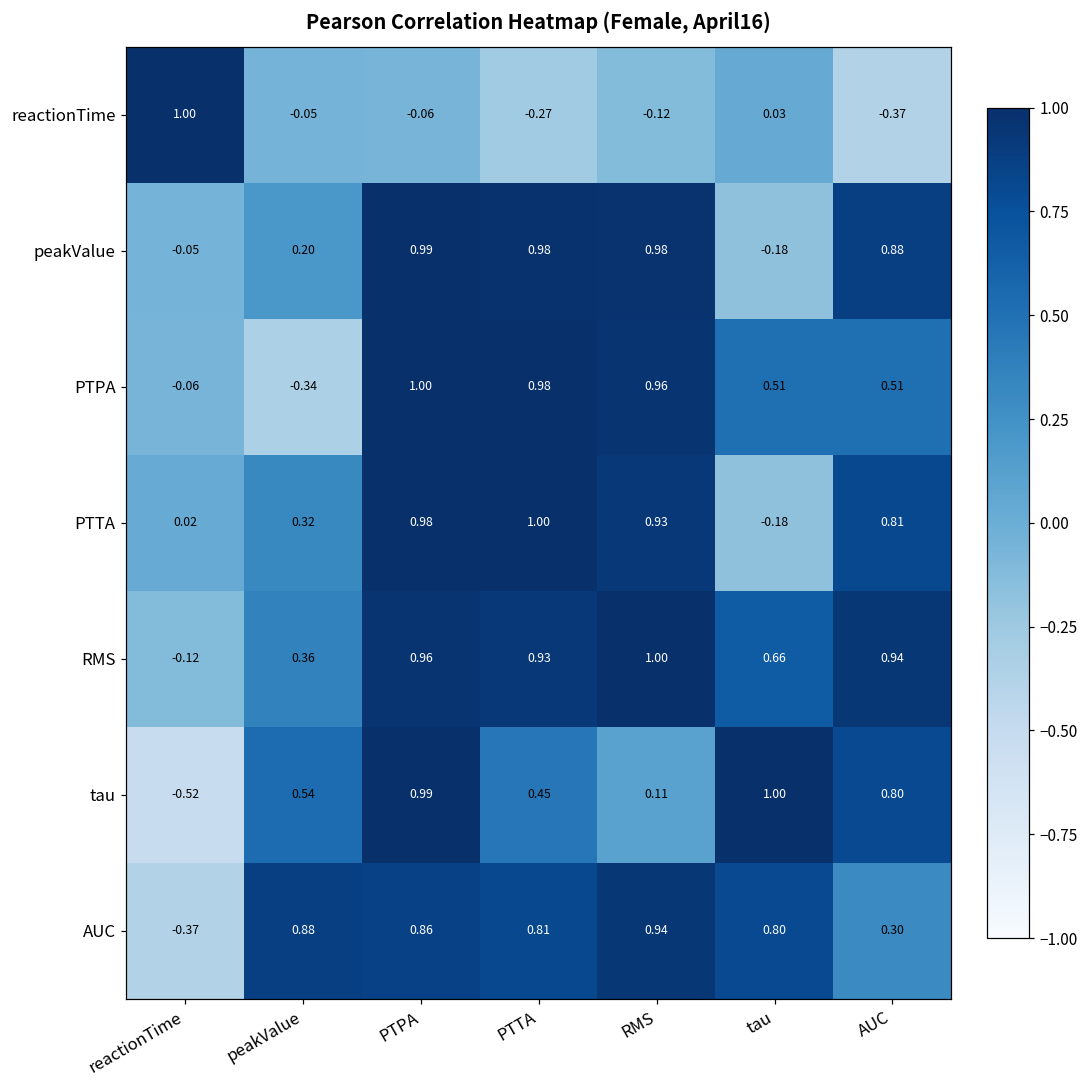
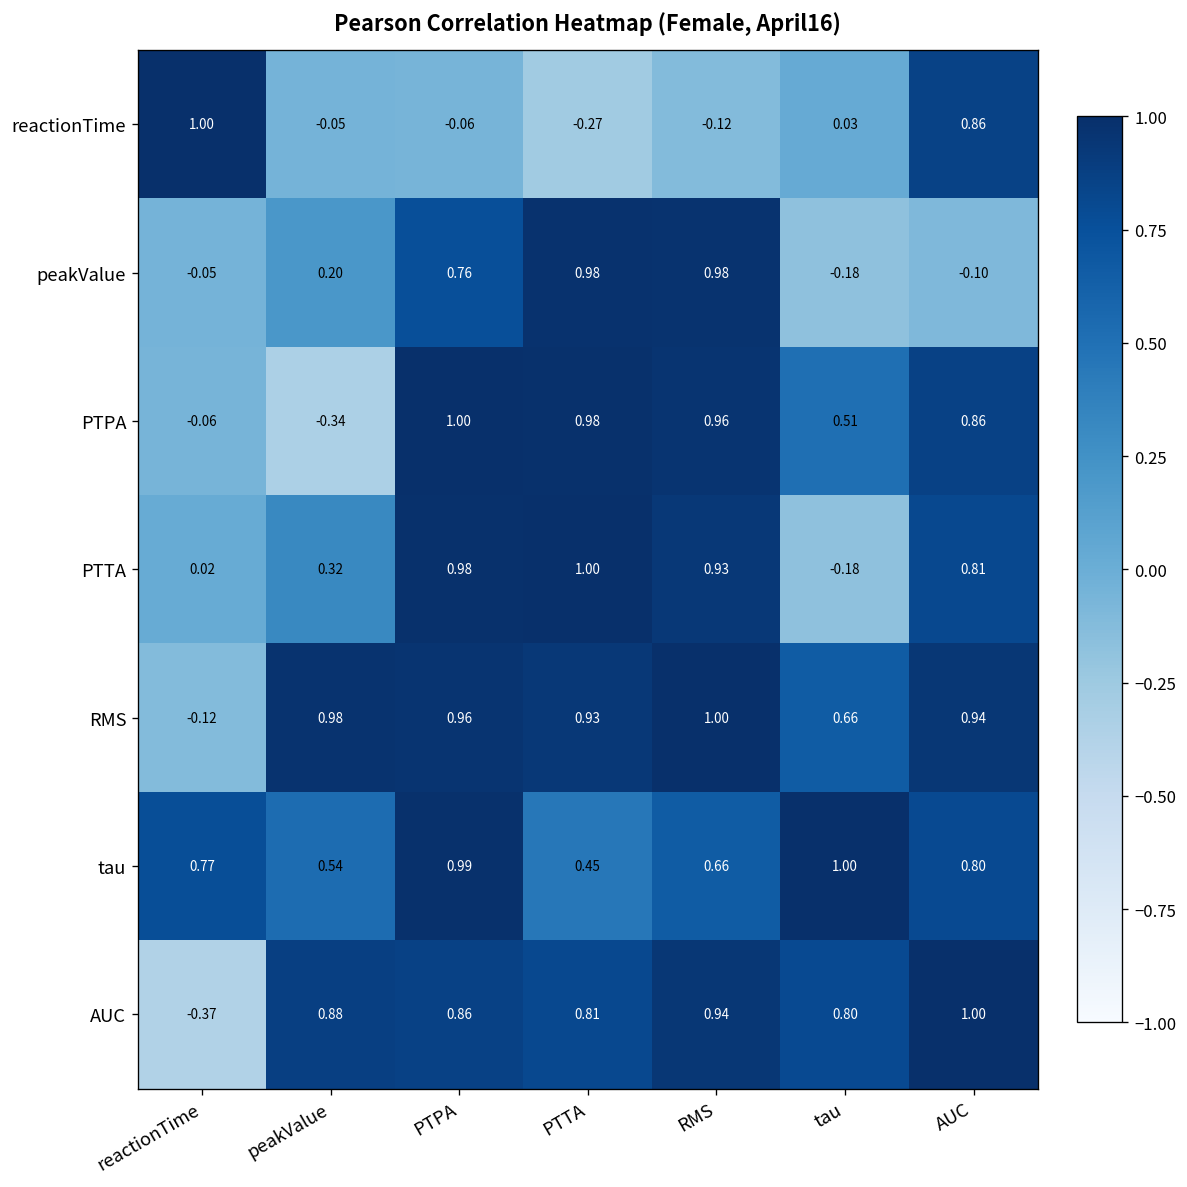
reactionTime, AUC: -0.37 -> 0.86
peakValue, PTPA: 0.99 -> 0.76
peakValue, AUC: 0.88 -> -0.10
PTPA, AUC: 0.51 -> 0.86
RMS, peakValue: 0.36 -> 0.98
tau, reactionTime: -0.52 -> 0.77
tau, RMS: 0.11 -> 0.66
AUC, AUC: 0.30 -> 1.00
